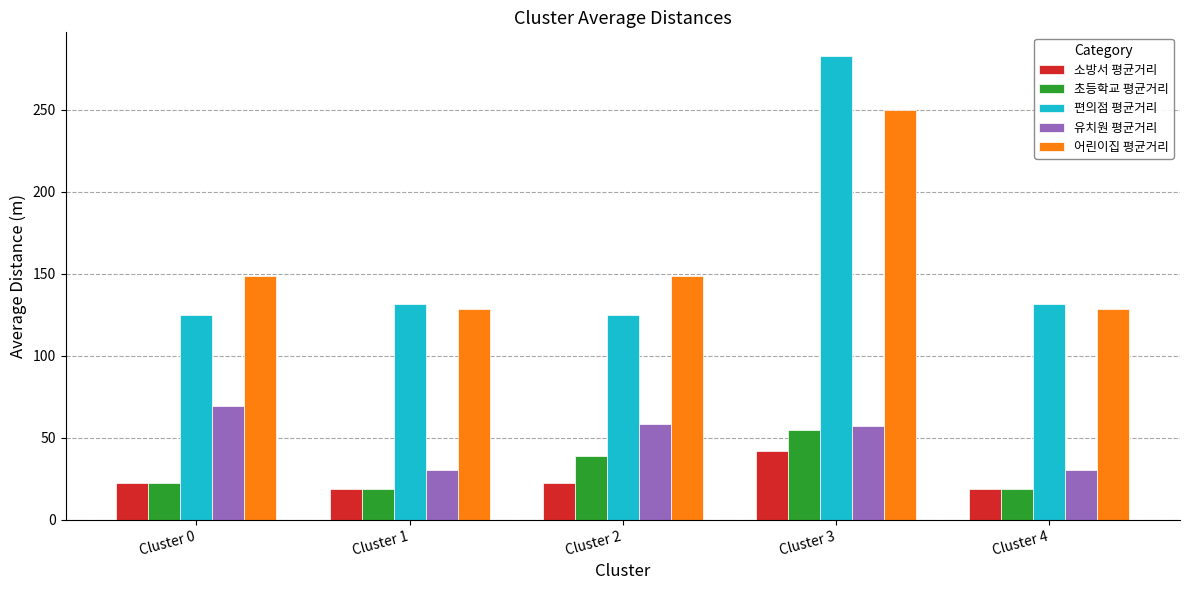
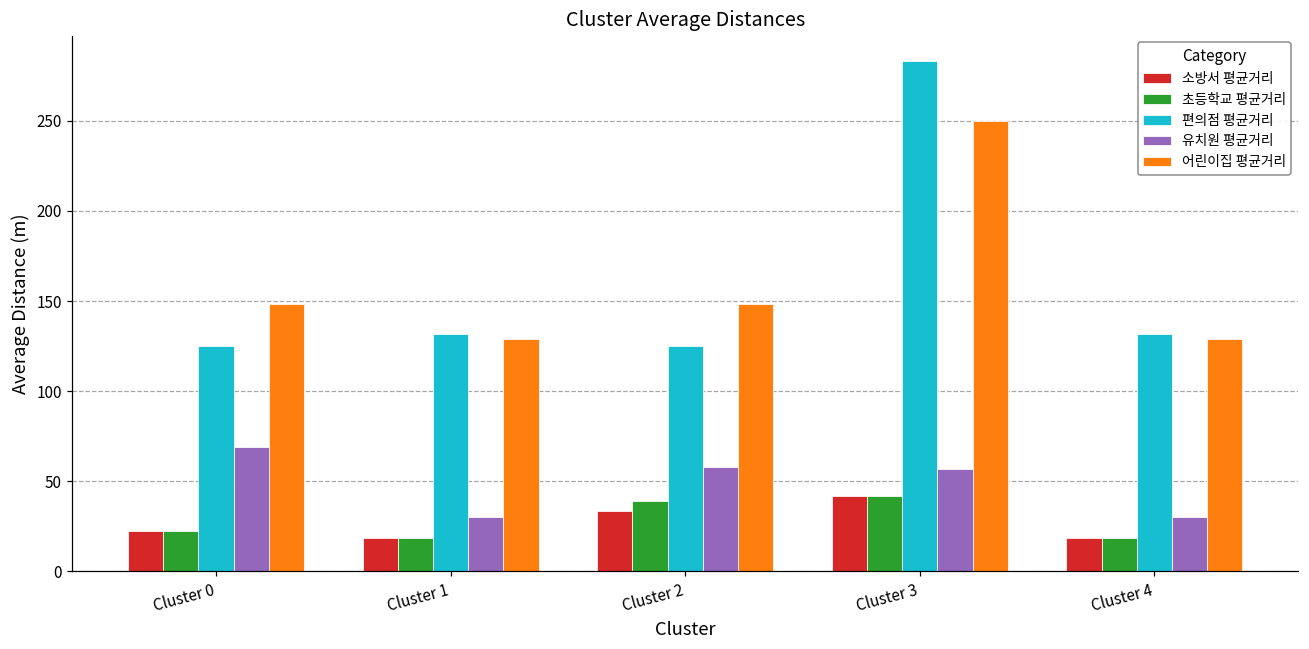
소방서 평균거리, Cluster 2: 22 -> 34
초등학교 평균거리, Cluster 3: 55 -> 42
